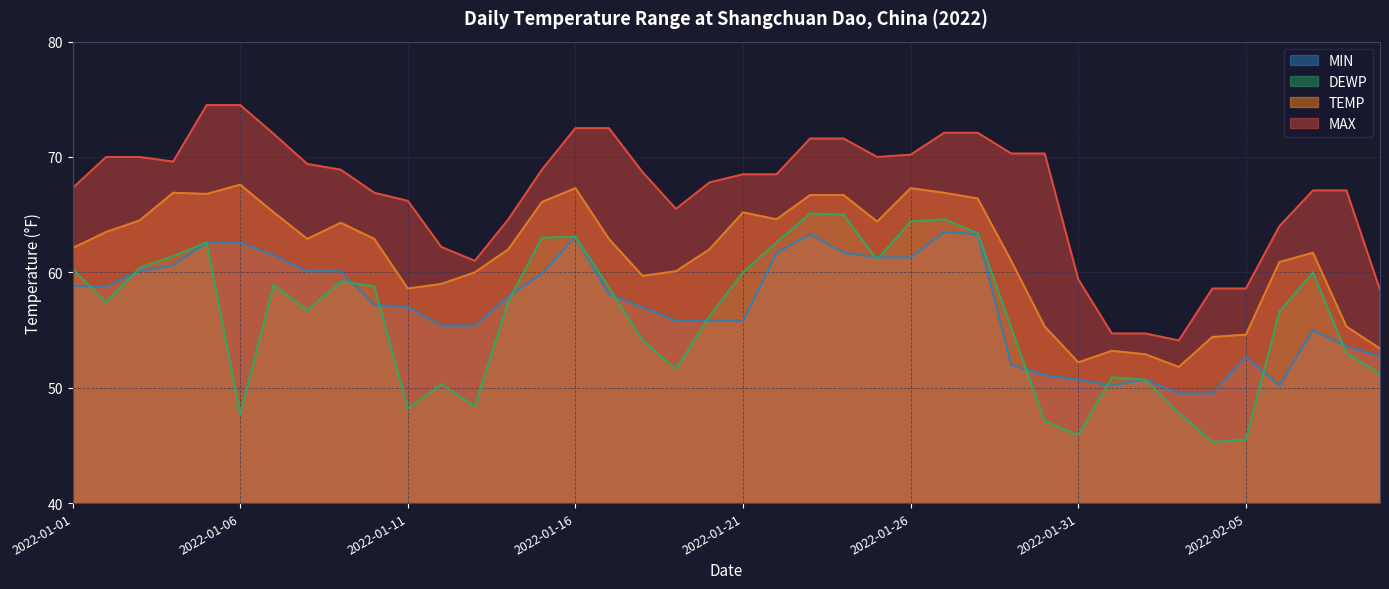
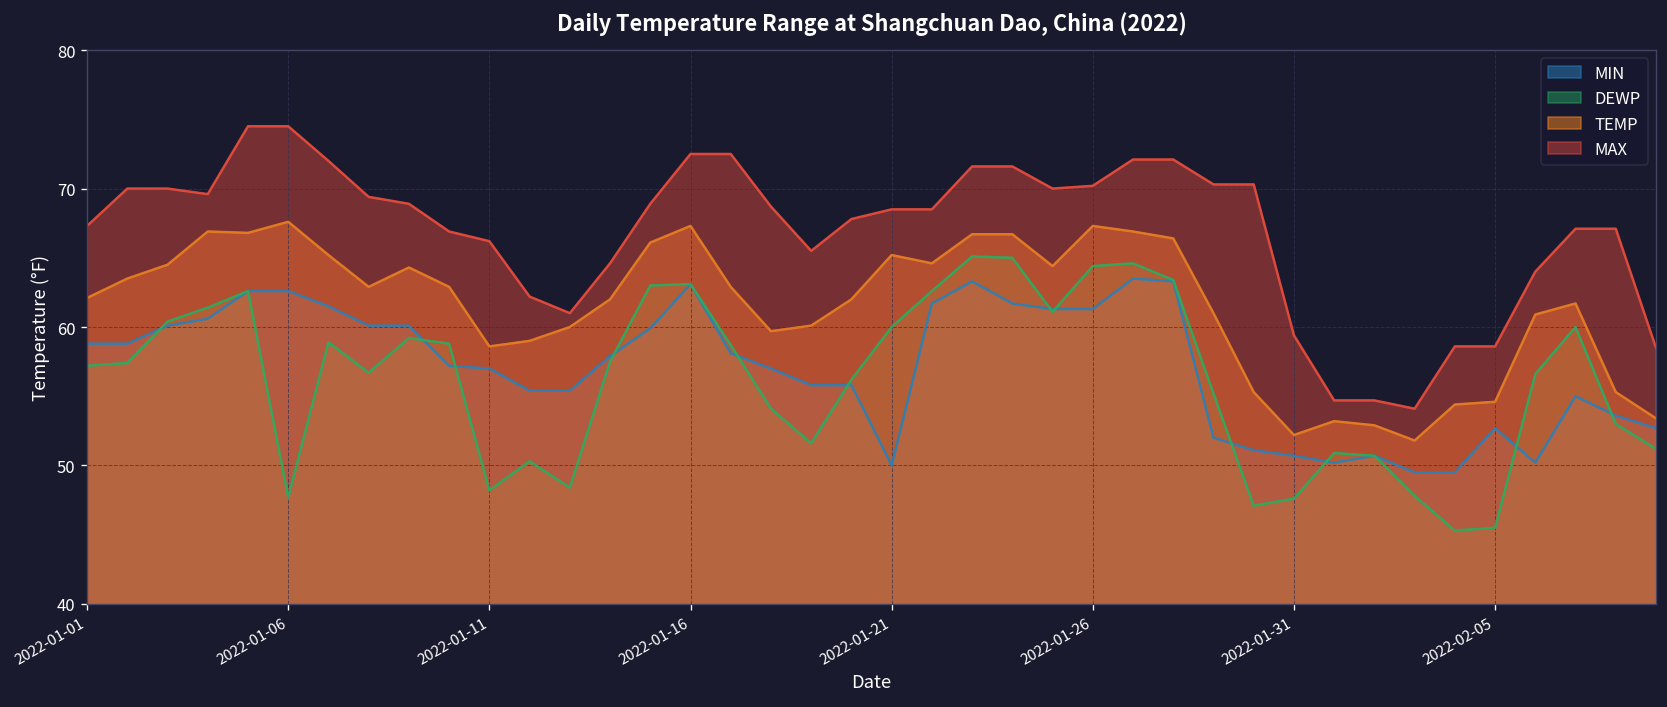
DEWP, 2022-01-01: 60.3 -> 57.2
MIN, 2022-01-21: 55.8 -> 50.0
DEWP, 2022-01-31: 45.9 -> 47.6
